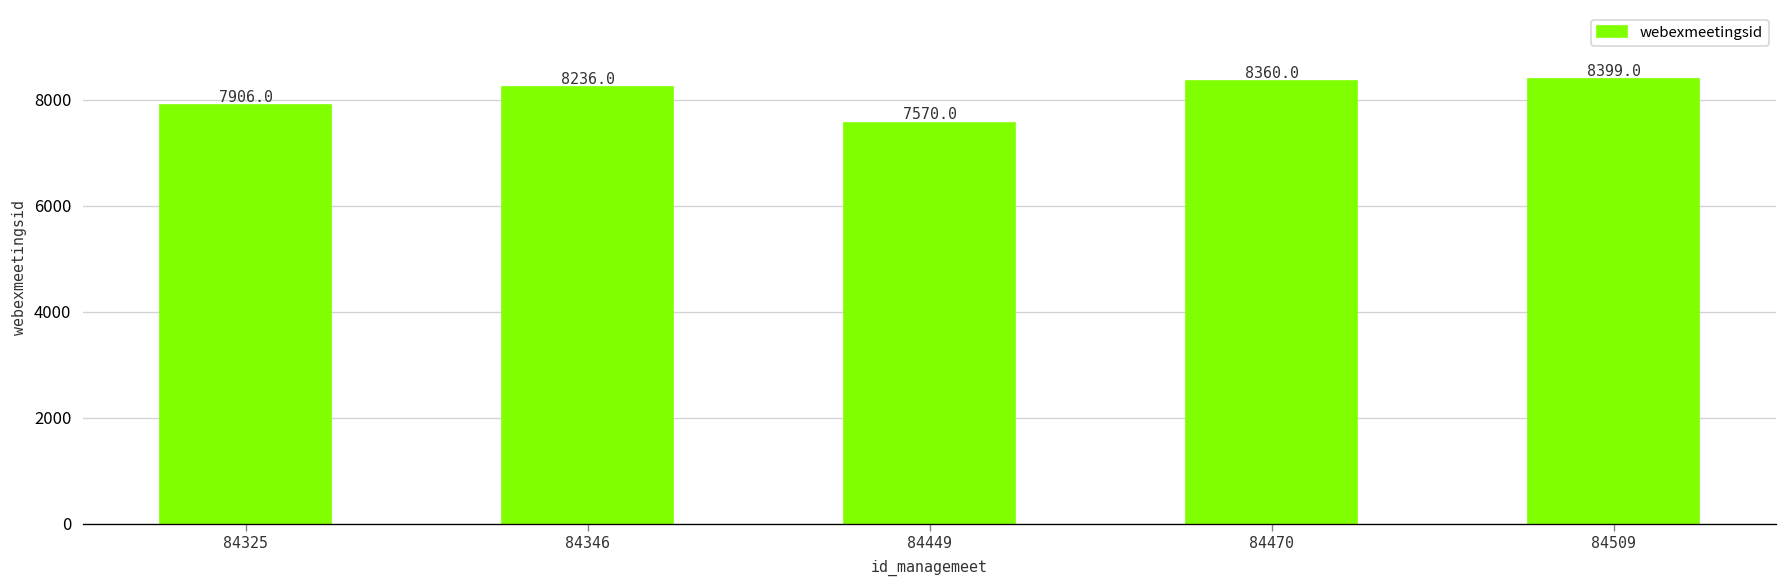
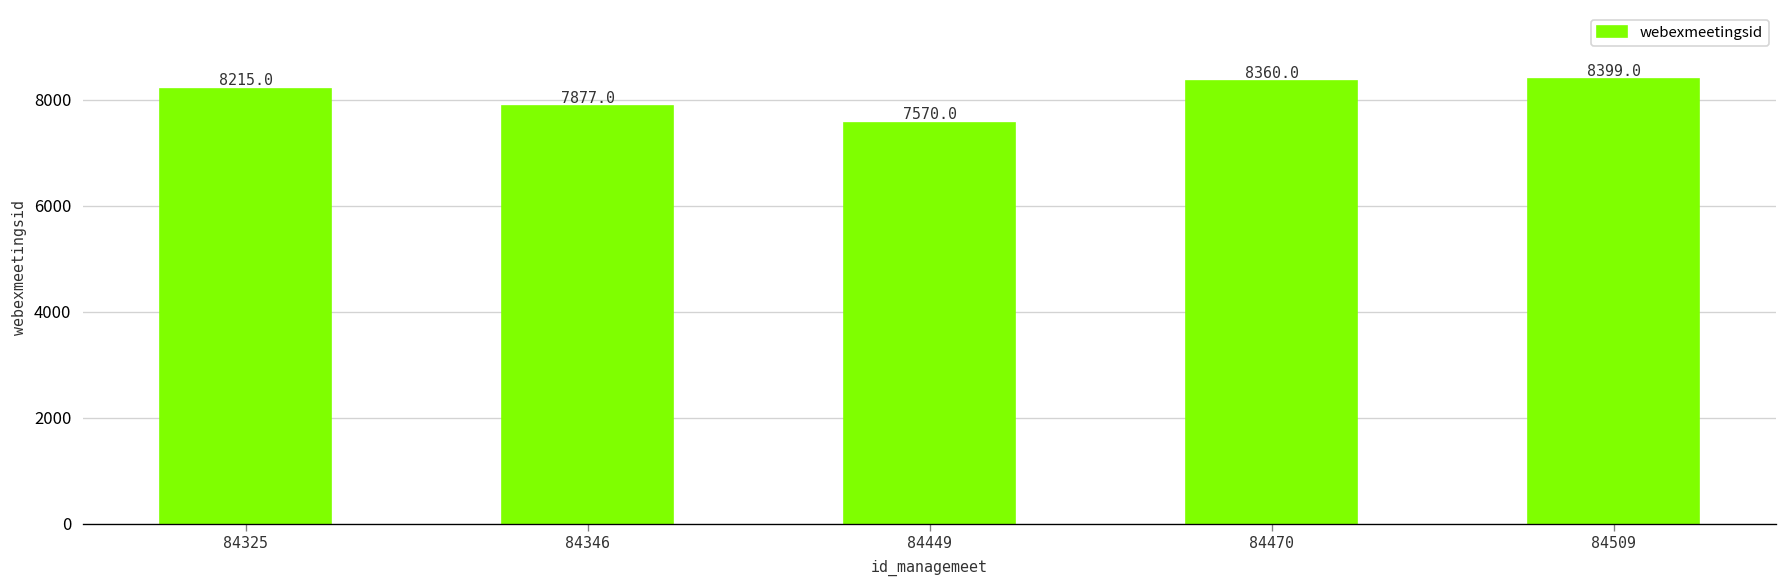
84325: 7906.0 -> 8215.0
84346: 8236.0 -> 7877.0
